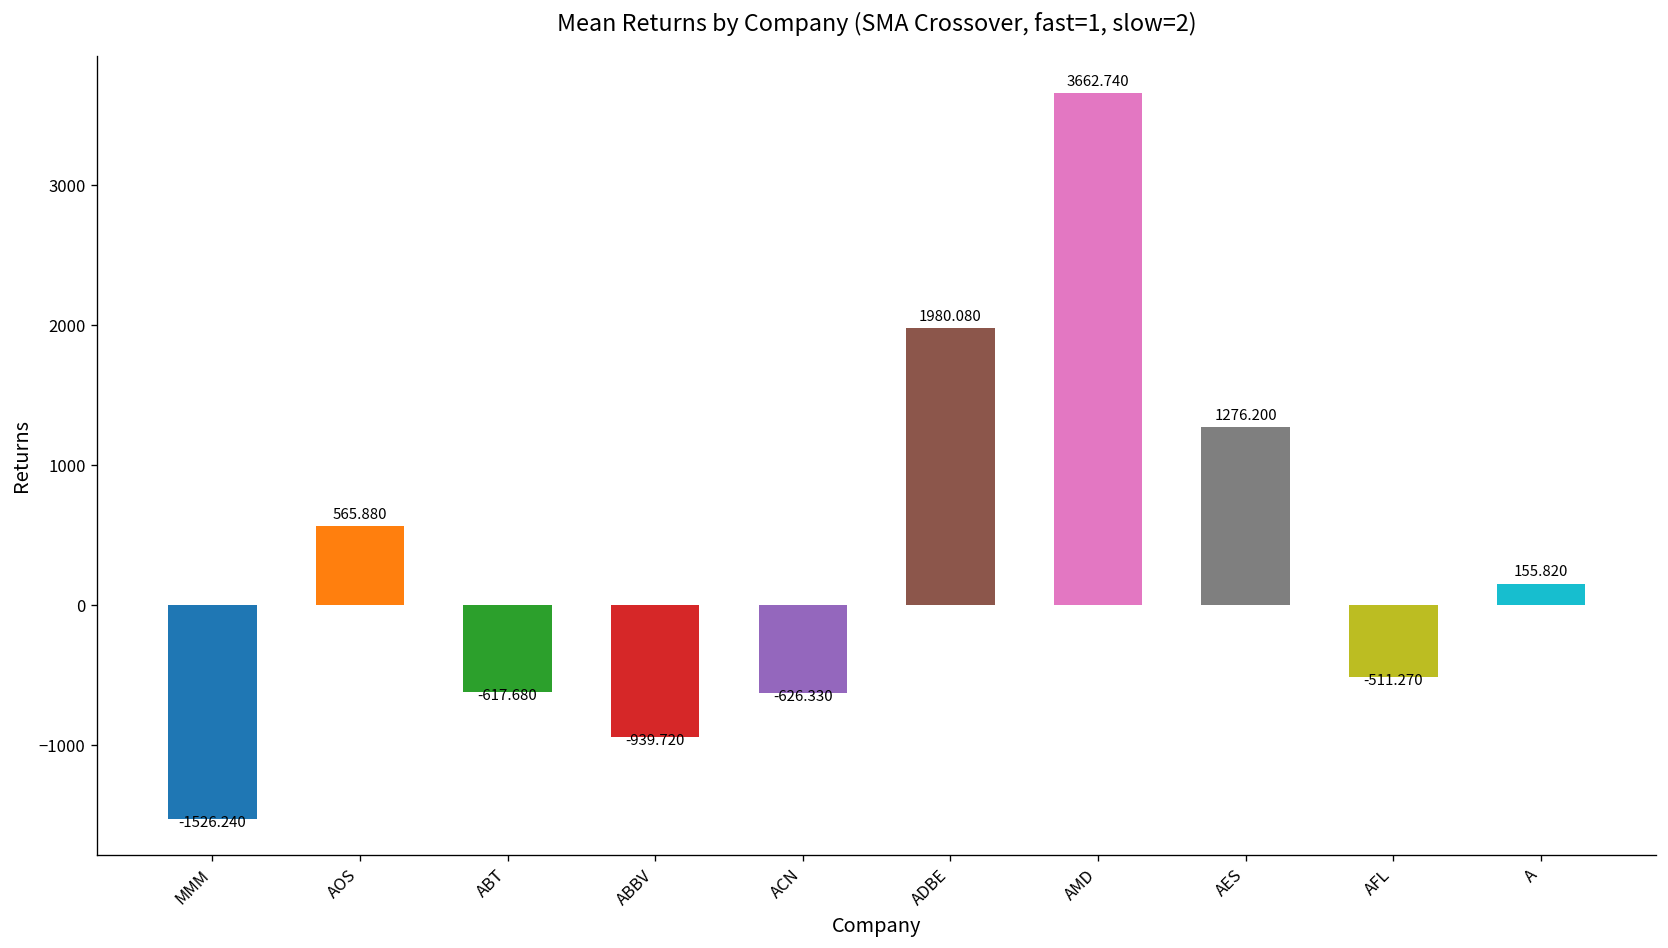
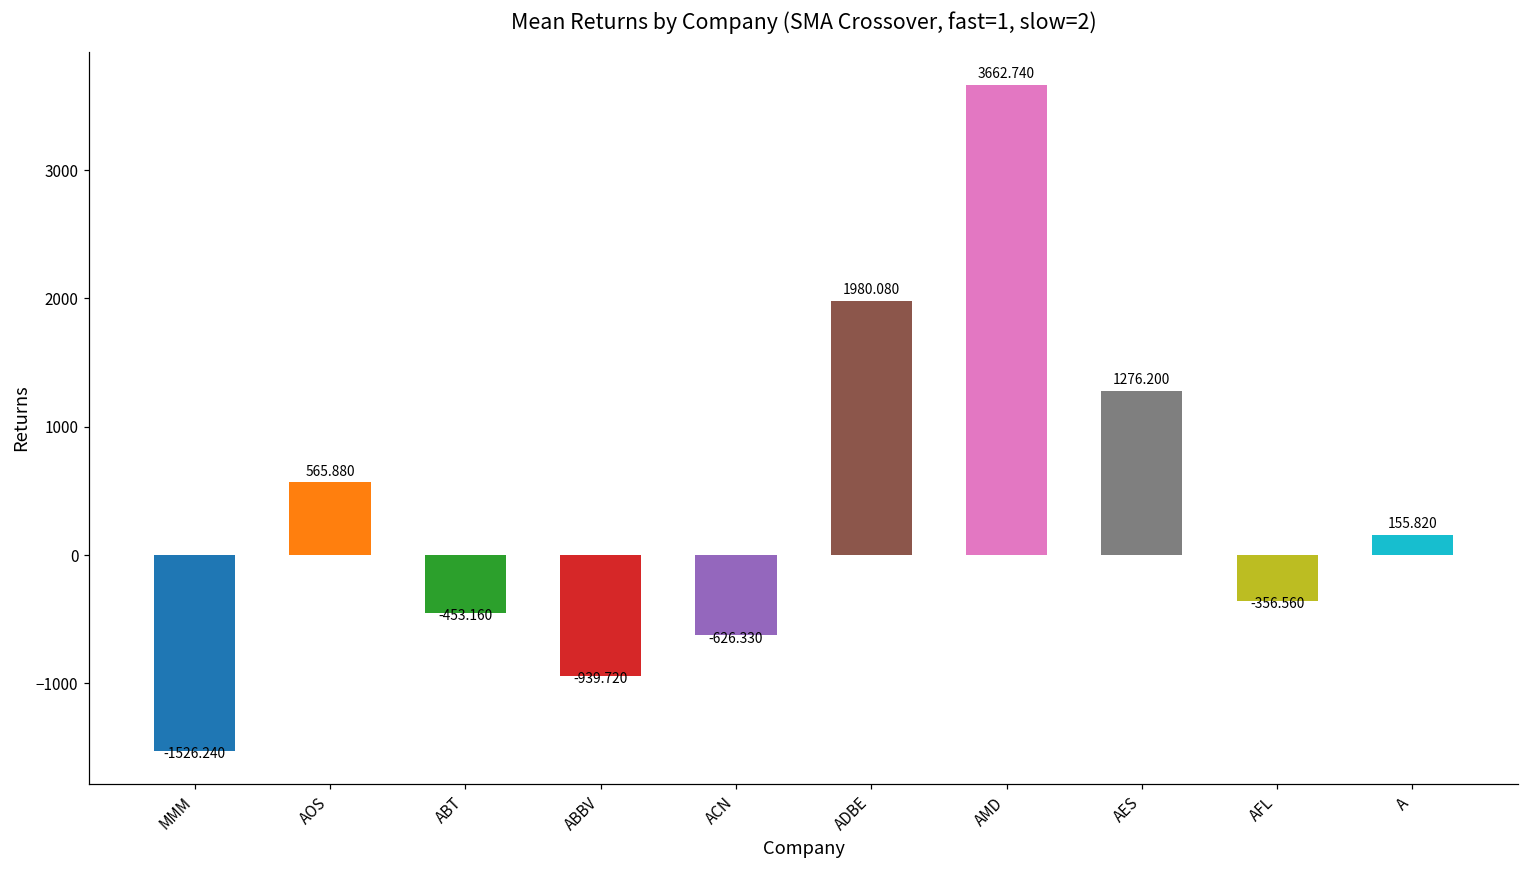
ABT: -617.680 -> -453.160
AFL: -511.270 -> -356.560
